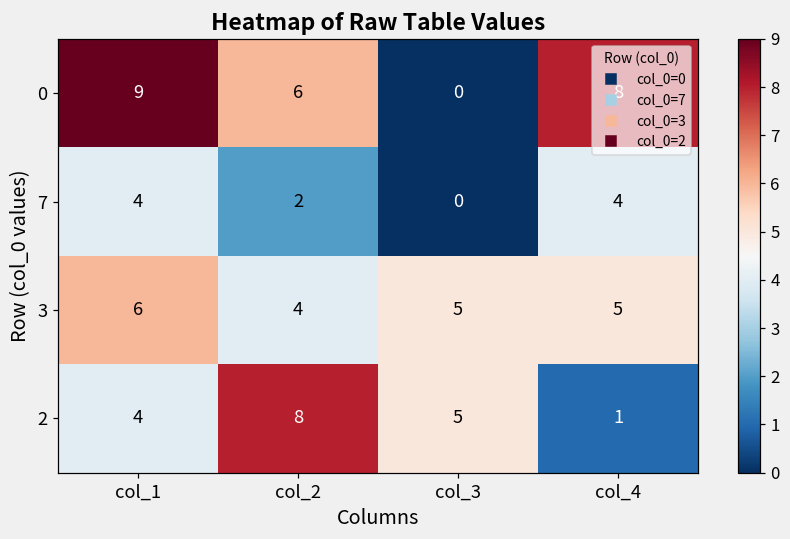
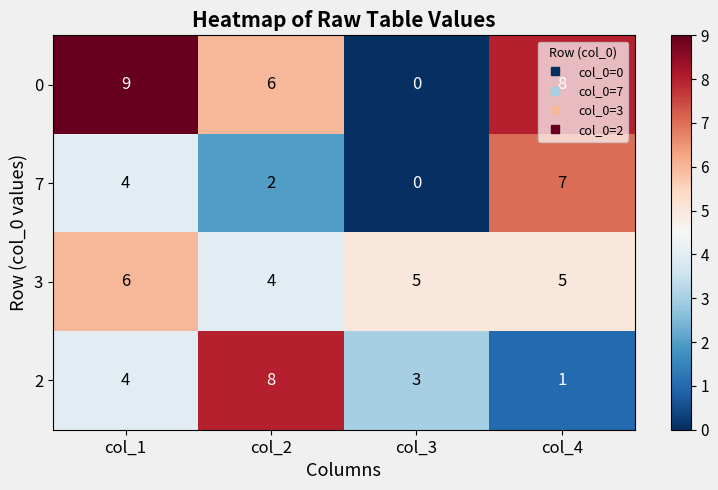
7, col_4: 4 -> 7
2, col_3: 5 -> 3
